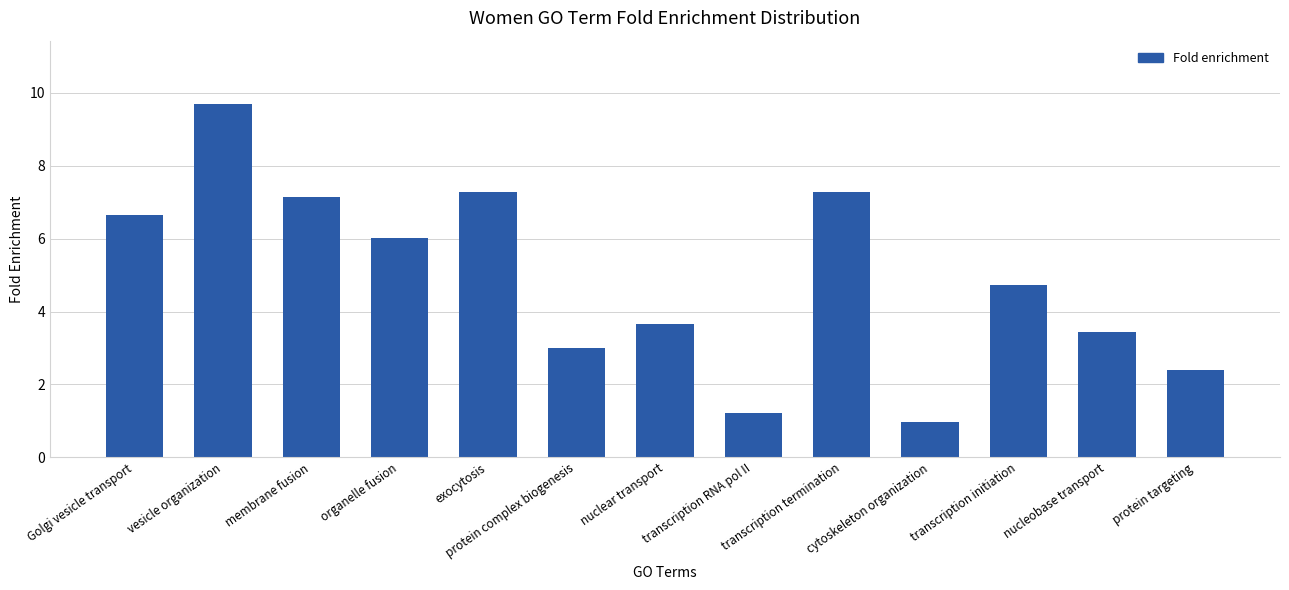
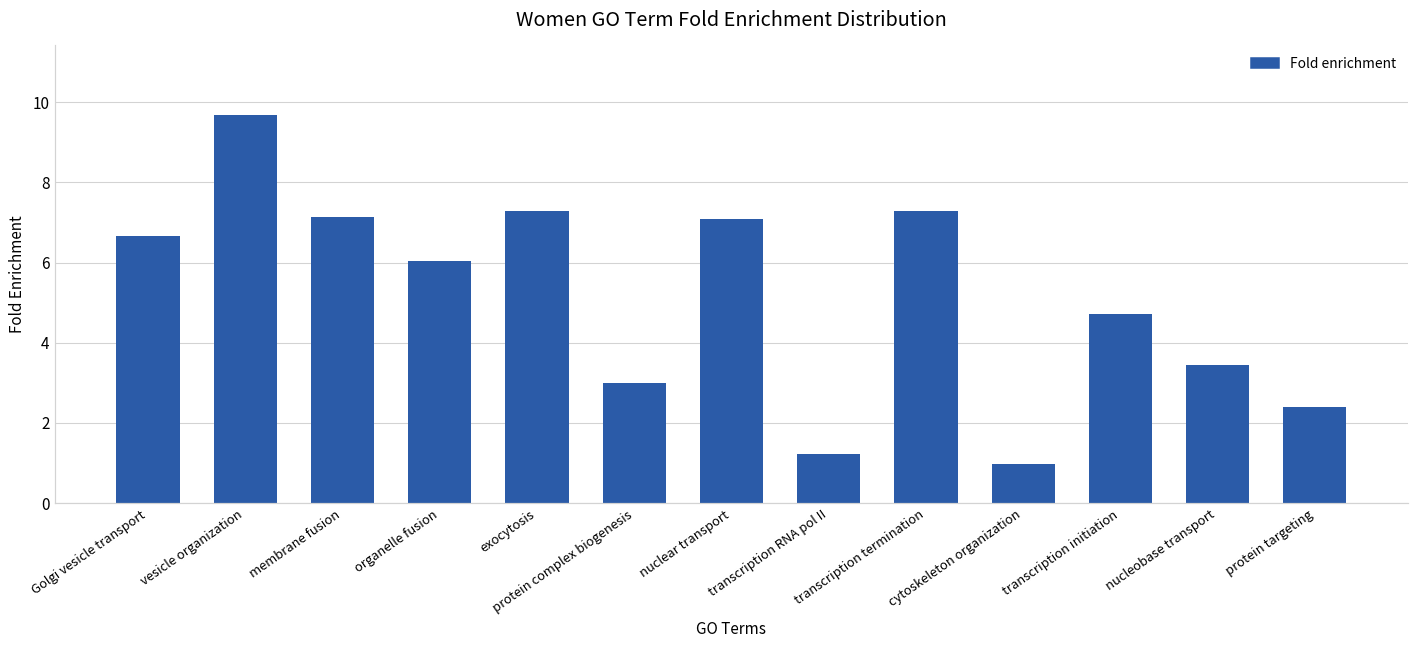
nuclear transport: 3.7 -> 7.1
